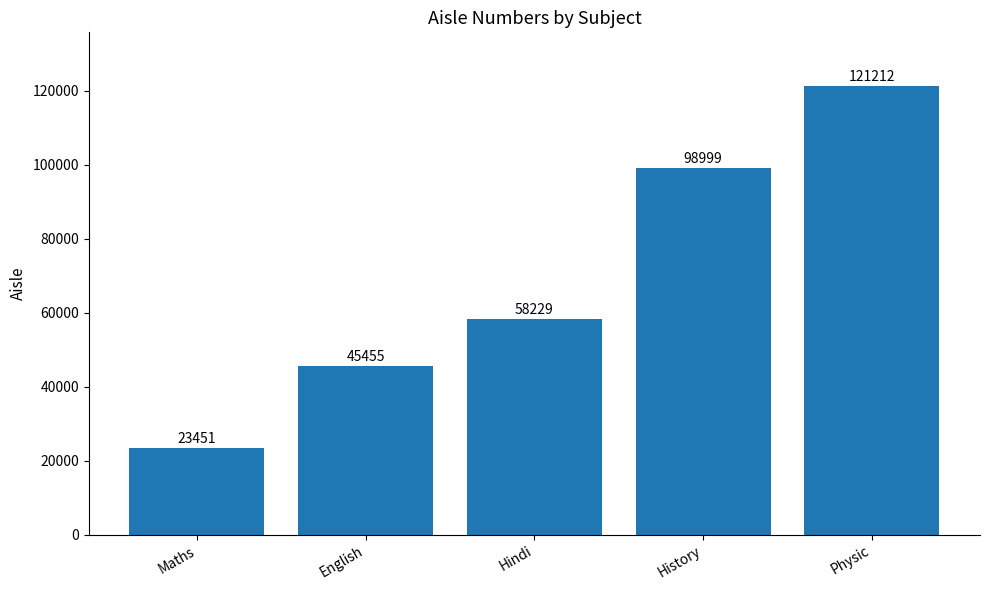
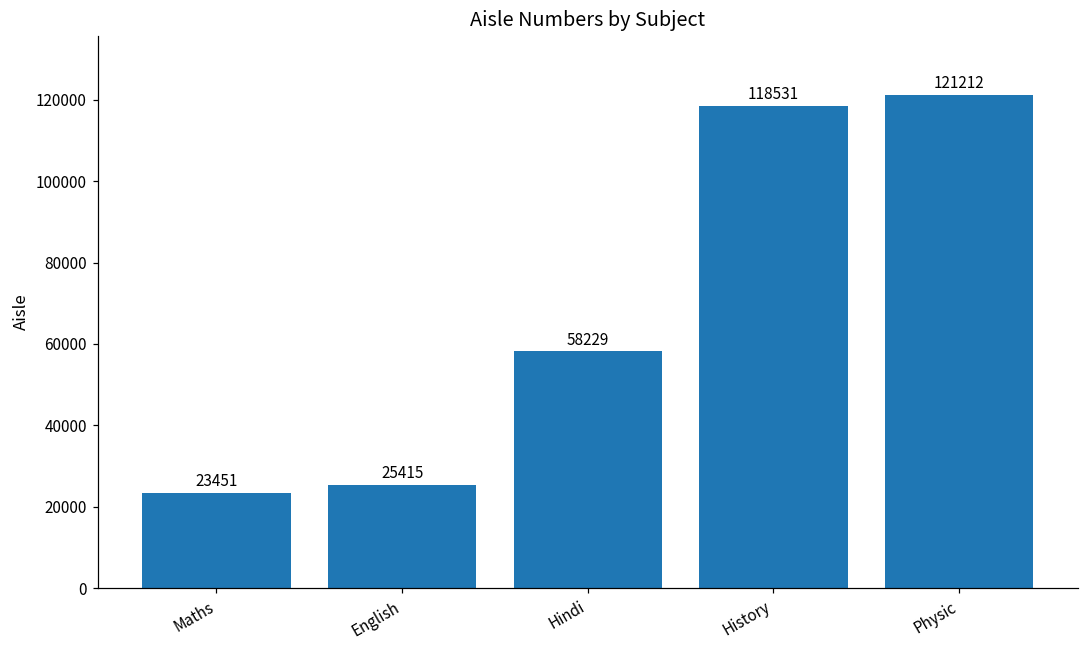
English: 45455 -> 25415
History: 98999 -> 118531
